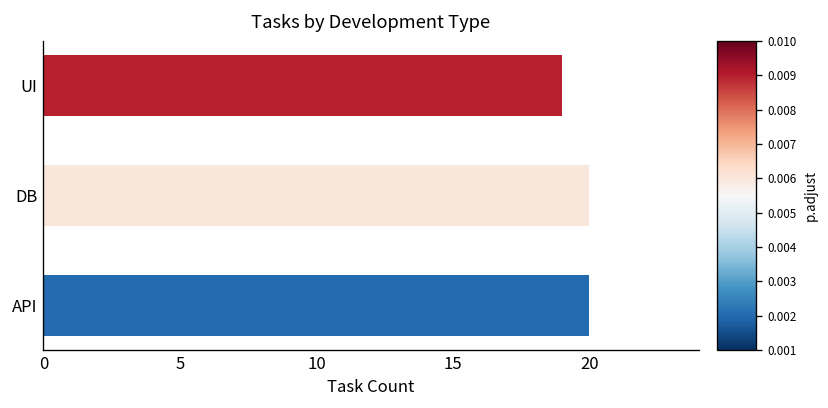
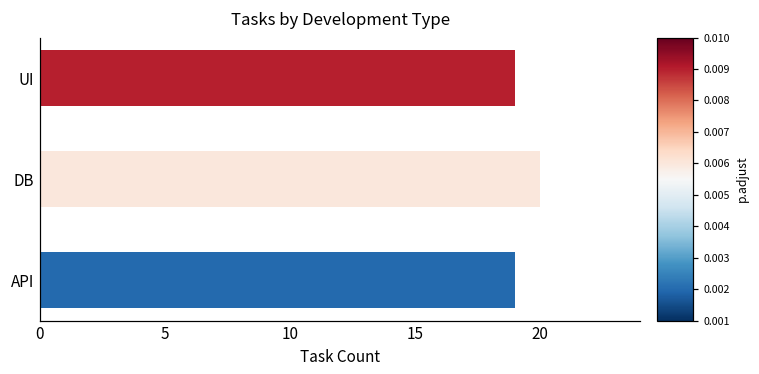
API: 20 -> 19
